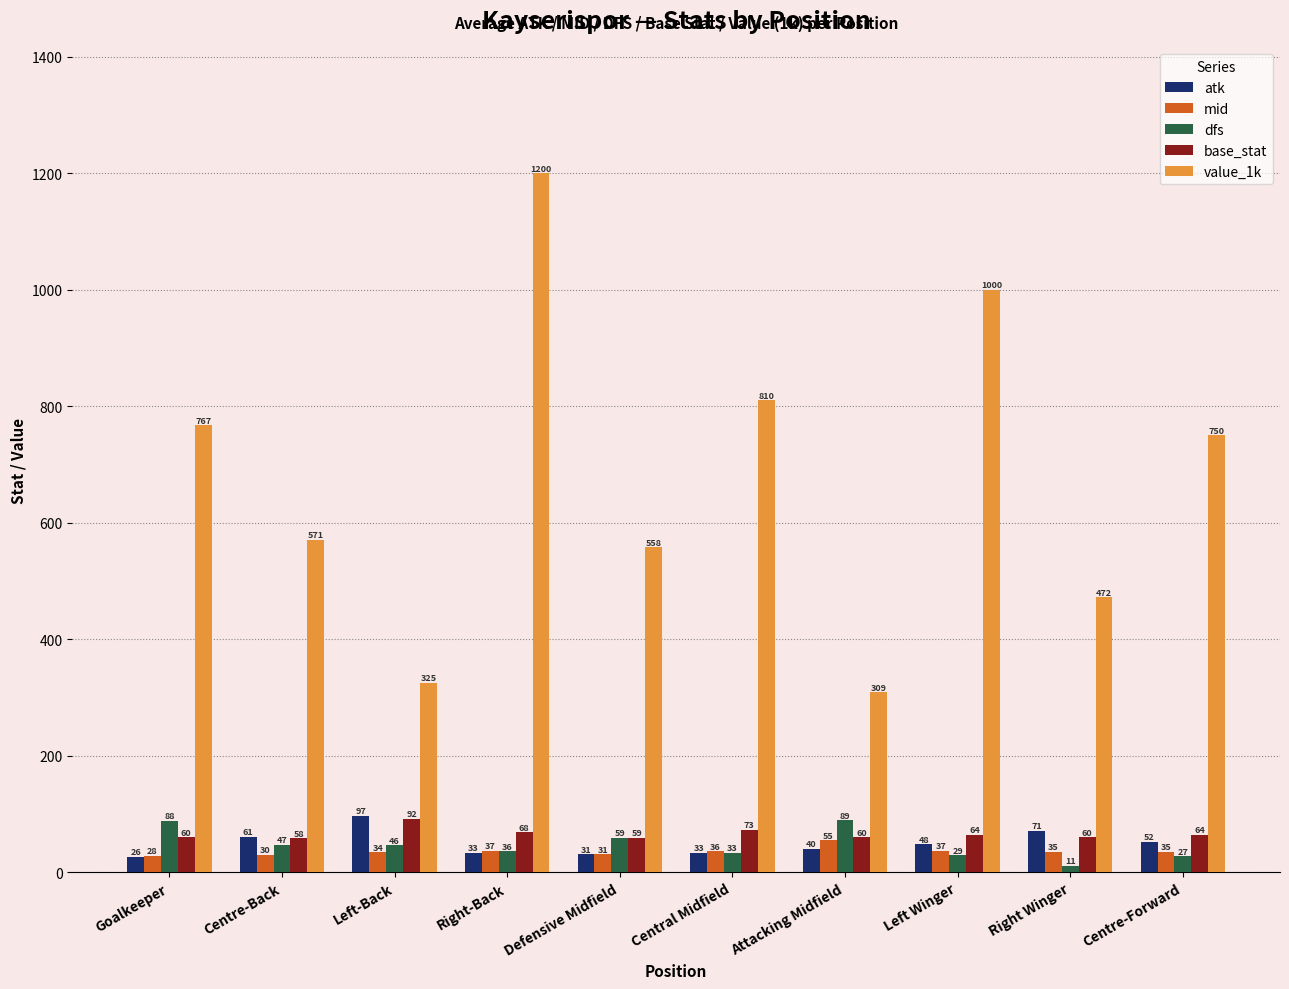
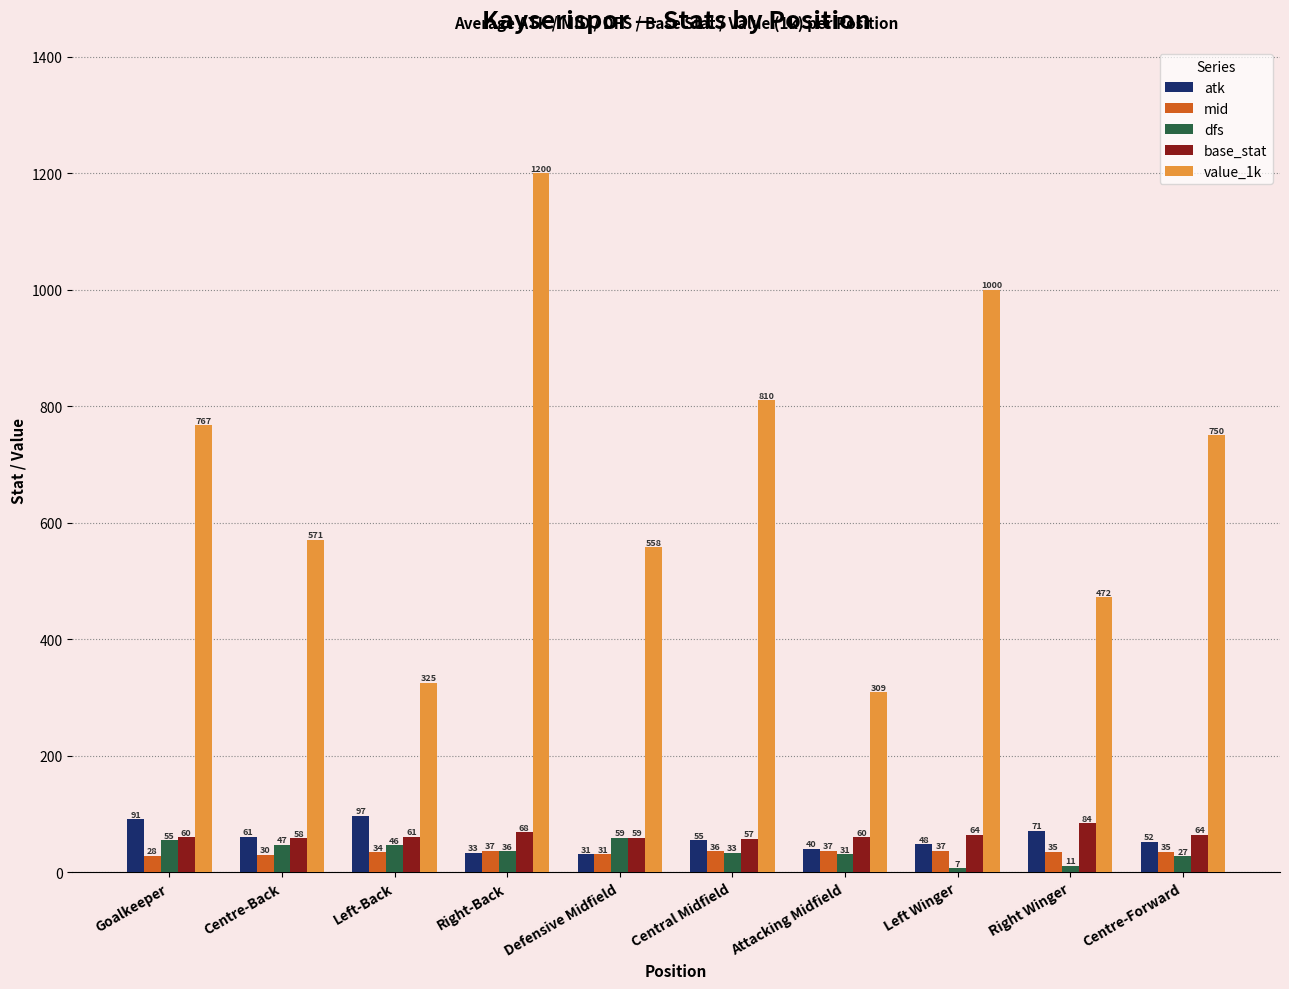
atk, Goalkeeper: 26 -> 91
dfs, Goalkeeper: 88 -> 55
base_stat, Left-Back: 92 -> 61
atk, Central Midfield: 33 -> 55
base_stat, Central Midfield: 73 -> 57
mid, Attacking Midfield: 55 -> 37
dfs, Attacking Midfield: 89 -> 31
dfs, Left Winger: 29 -> 7
base_stat, Right Winger: 60 -> 84
